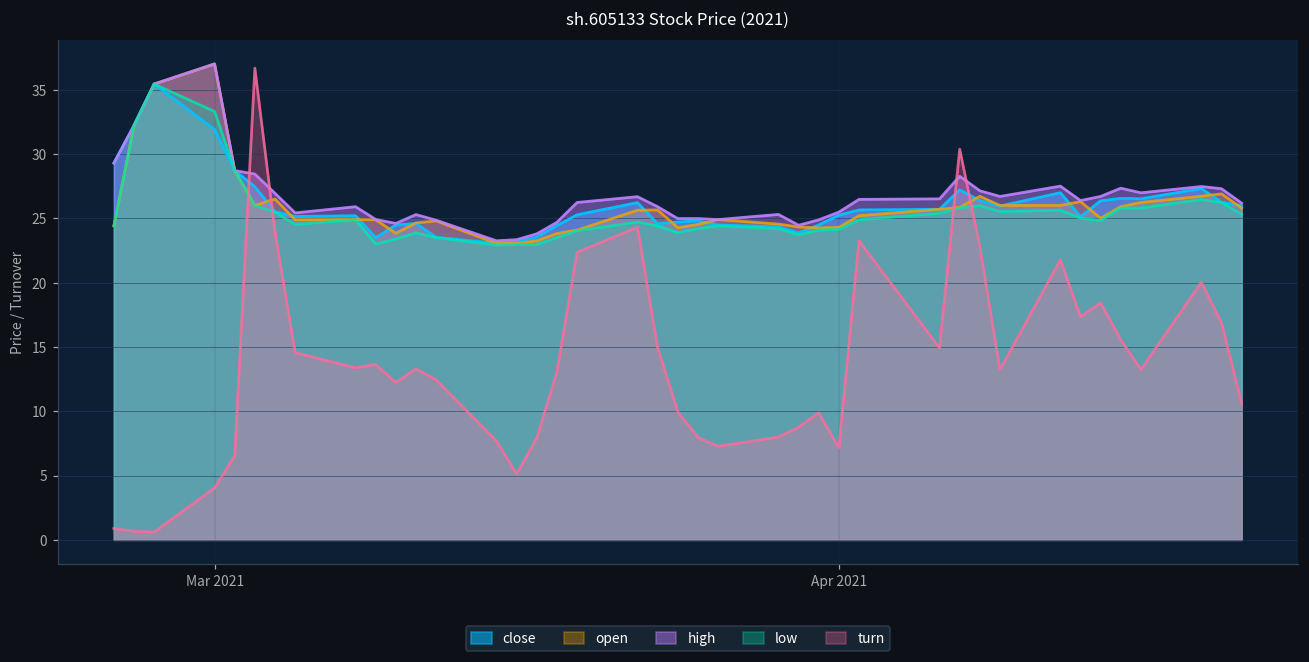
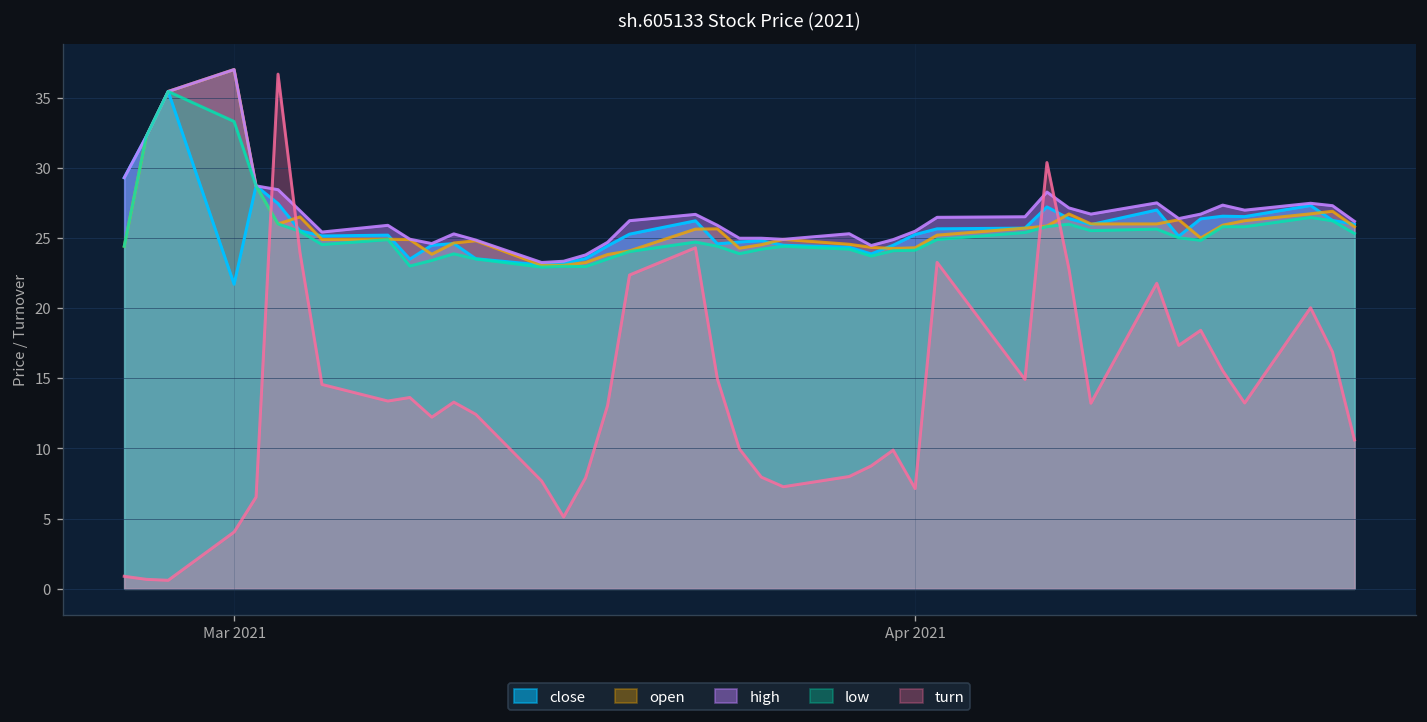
close, Mar 2021: 31.9 -> 21.7
